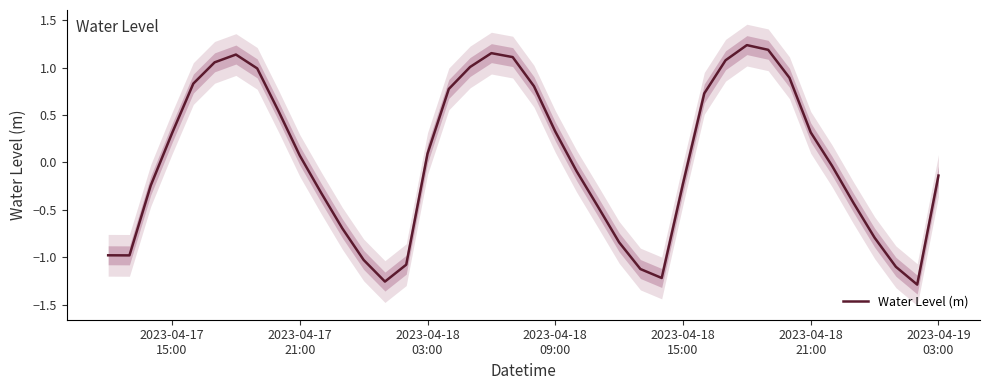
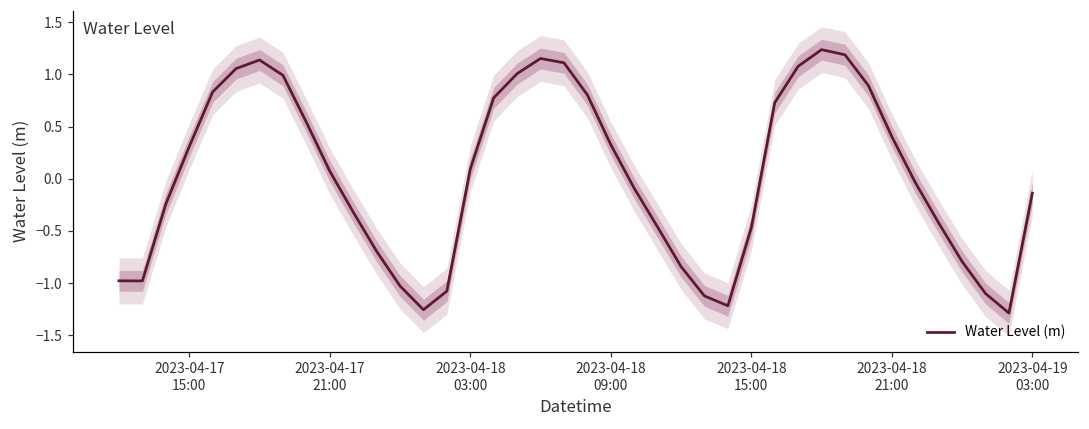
Water Level (m), 2023-04-18 15:00: -0.2 -> -0.5
Water Level (m), 2023-04-18 21:00: 0.3 -> 0.4
